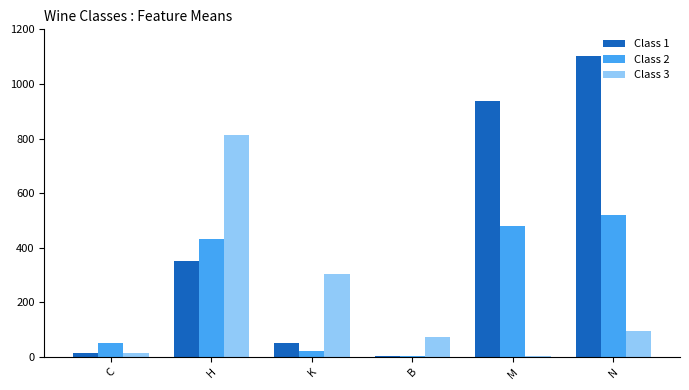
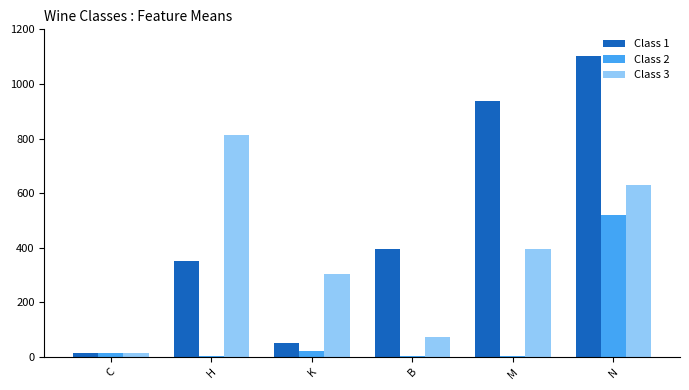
Class 2, C: 50 -> 10
Class 2, H: 430 -> 0
Class 1, B: 0 -> 390
Class 2, M: 480 -> 0
Class 3, M: 0 -> 390
Class 3, N: 100 -> 630
